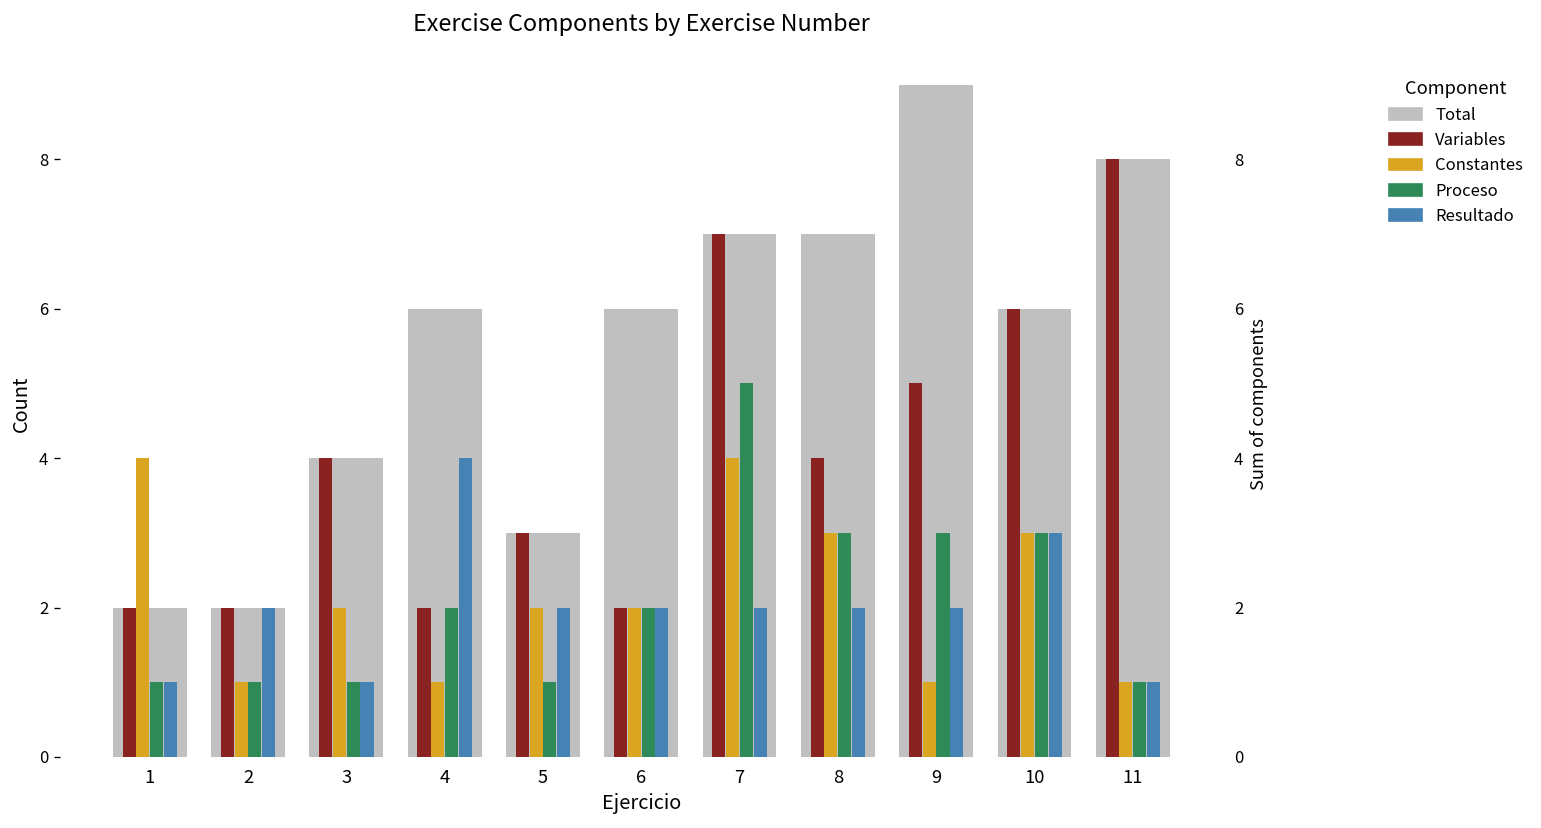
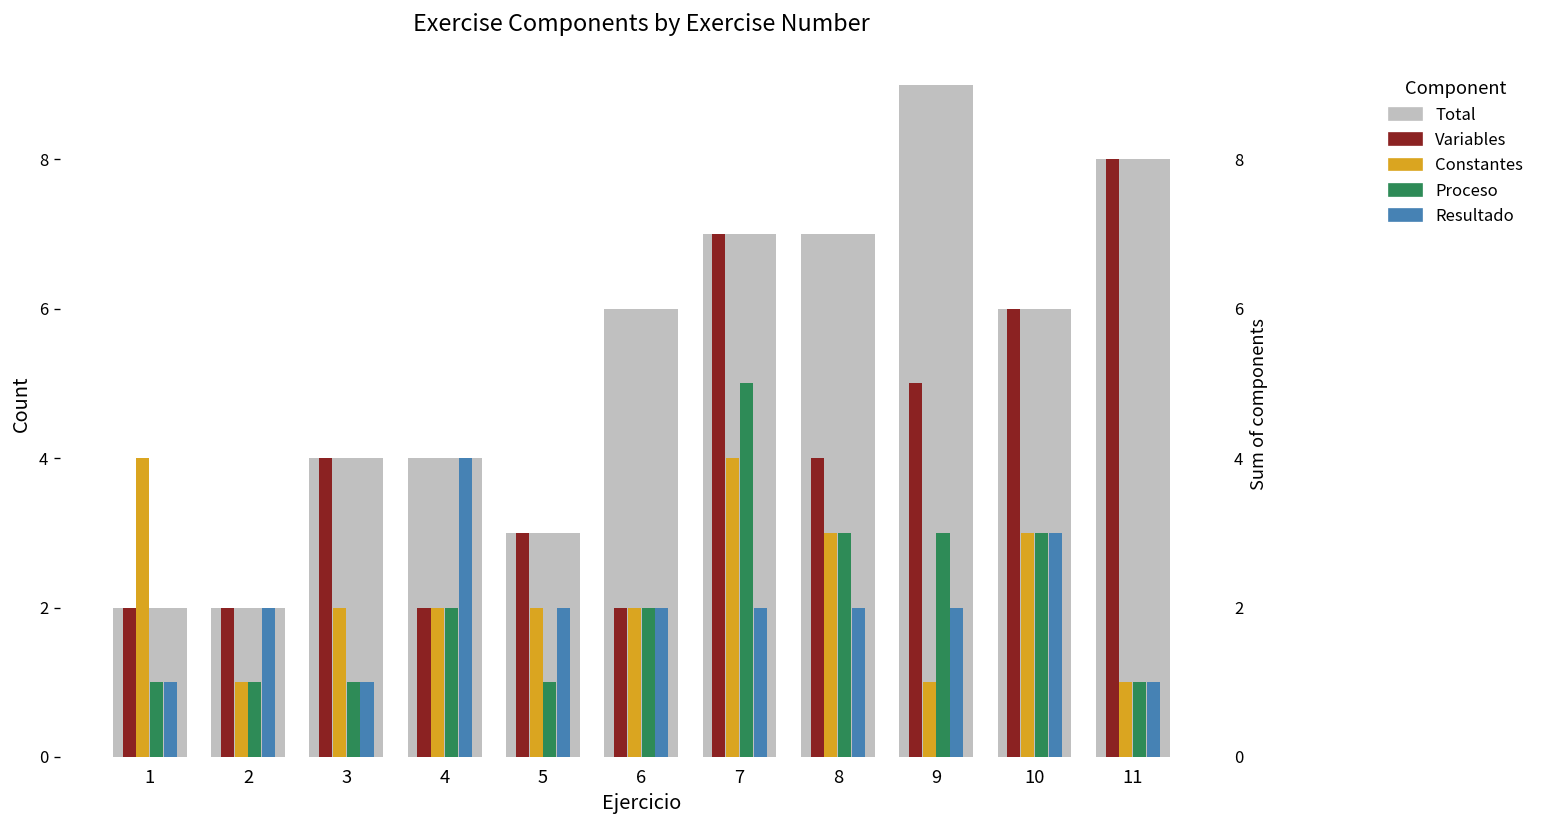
Constantes, 4: 1 -> 2
Total, 4: 6 -> 4
